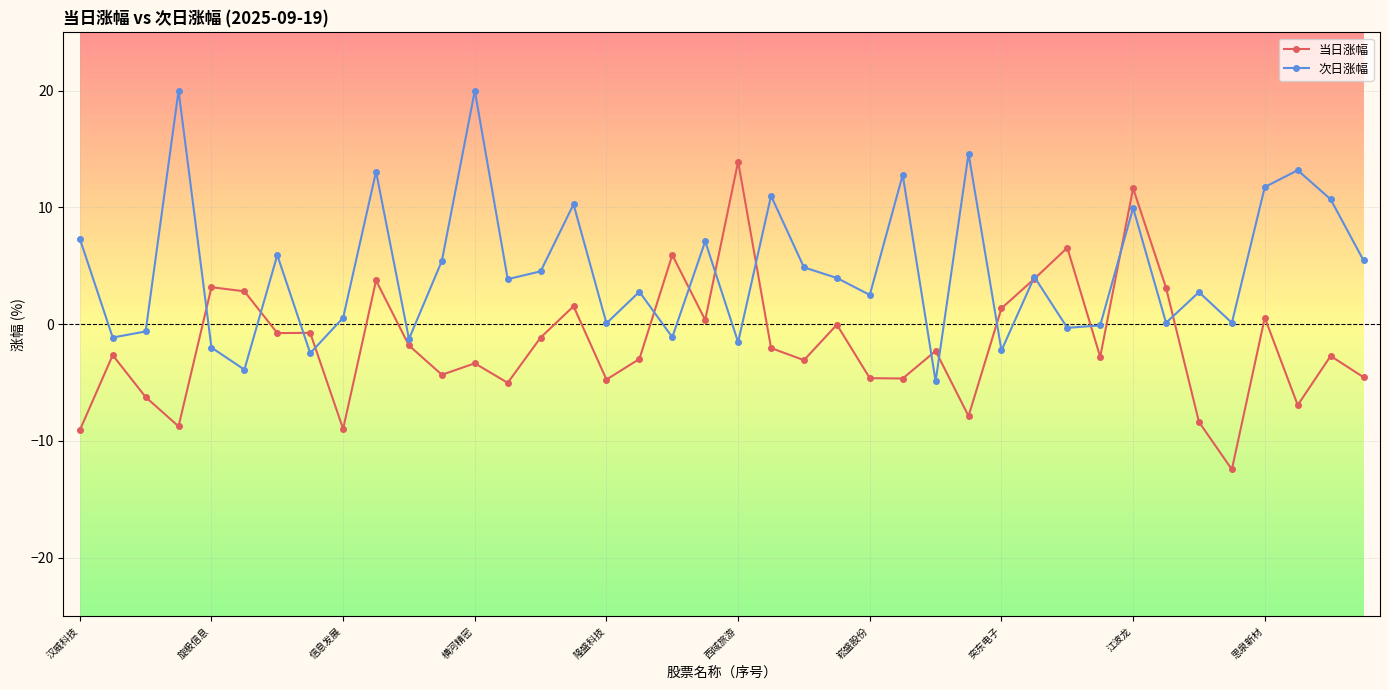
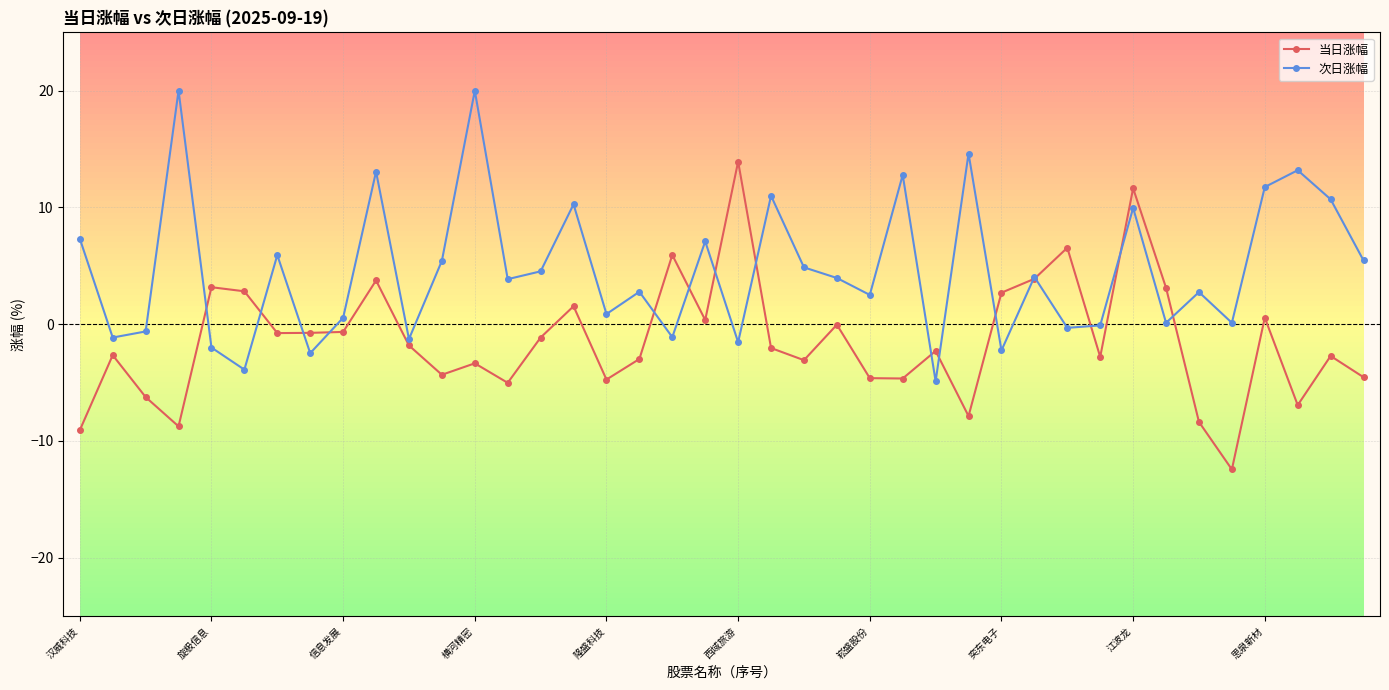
当日涨幅, 信息发展: -9.0 -> -0.7
次日涨幅, 隆盛科技: 0.1 -> 0.9
当日涨幅, 奕东电子: 1.4 -> 2.7
